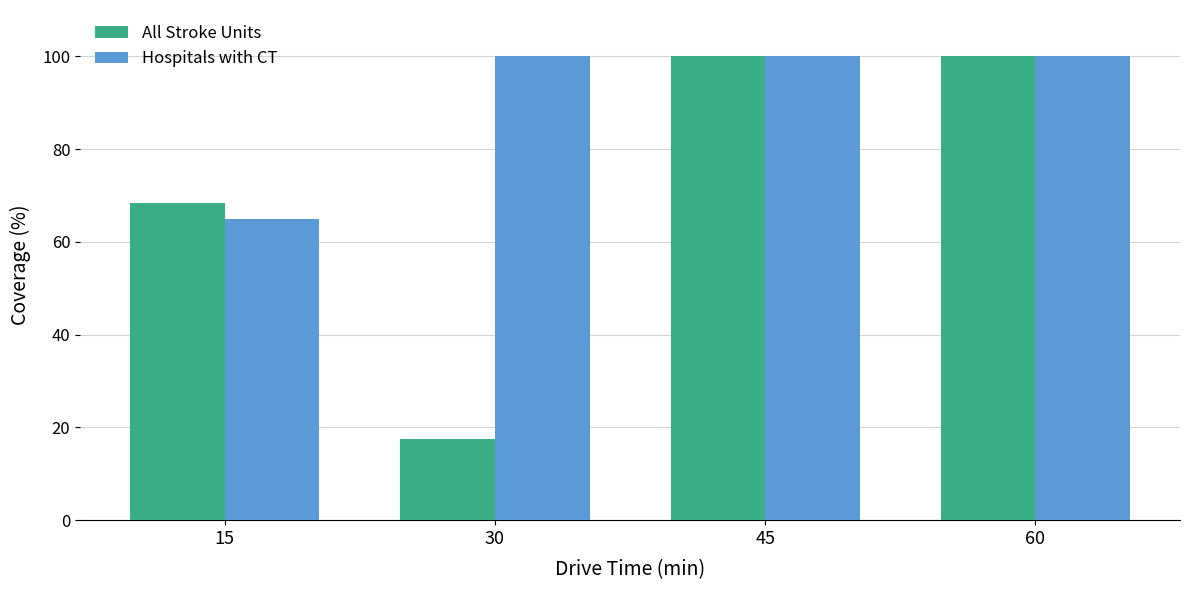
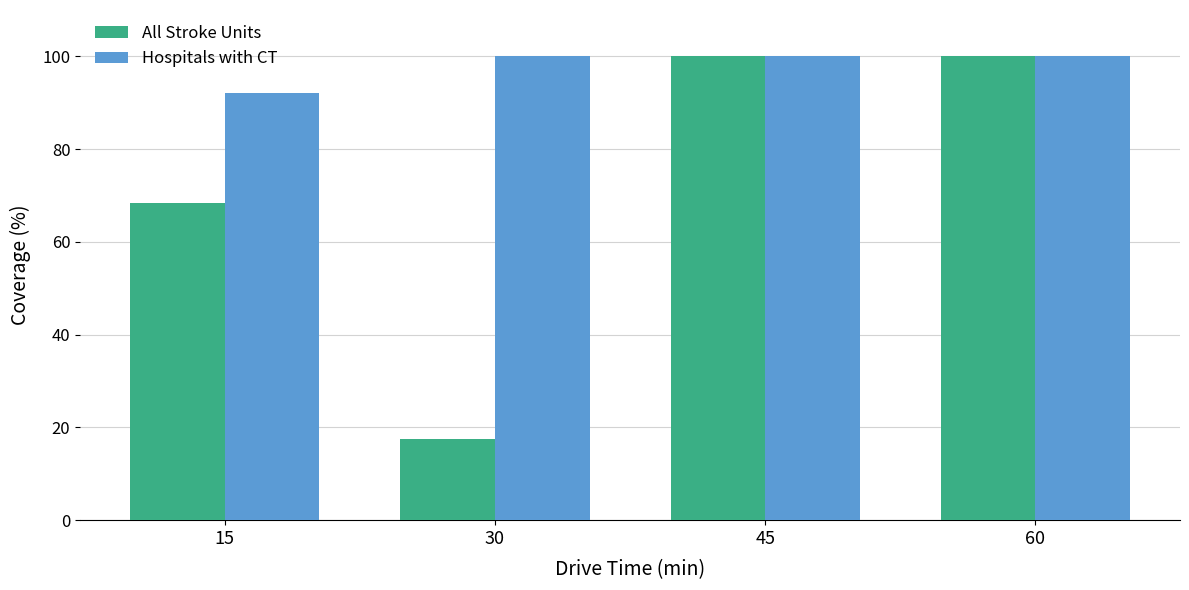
Hospitals with CT, 15: 65 -> 92
